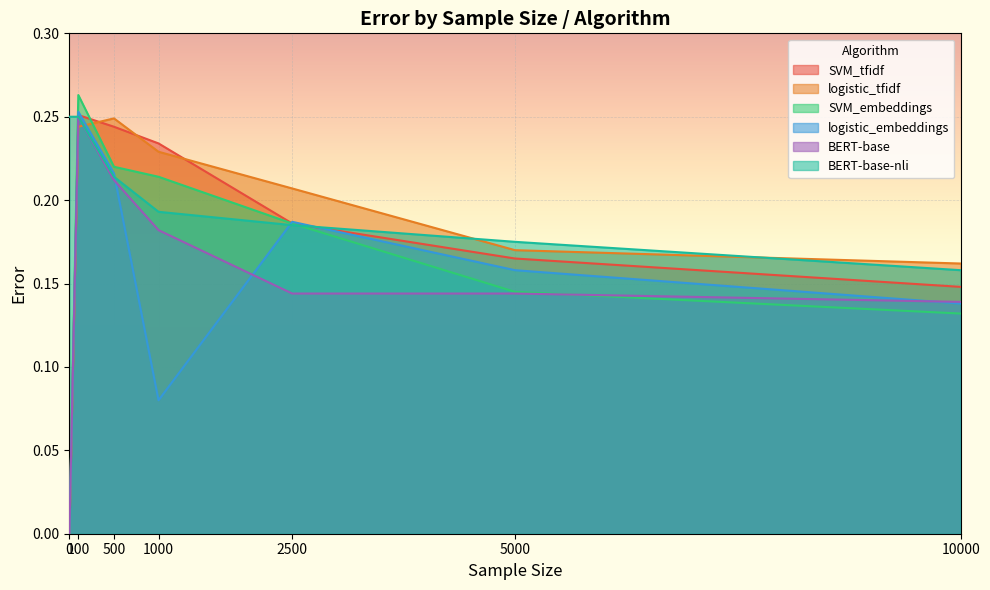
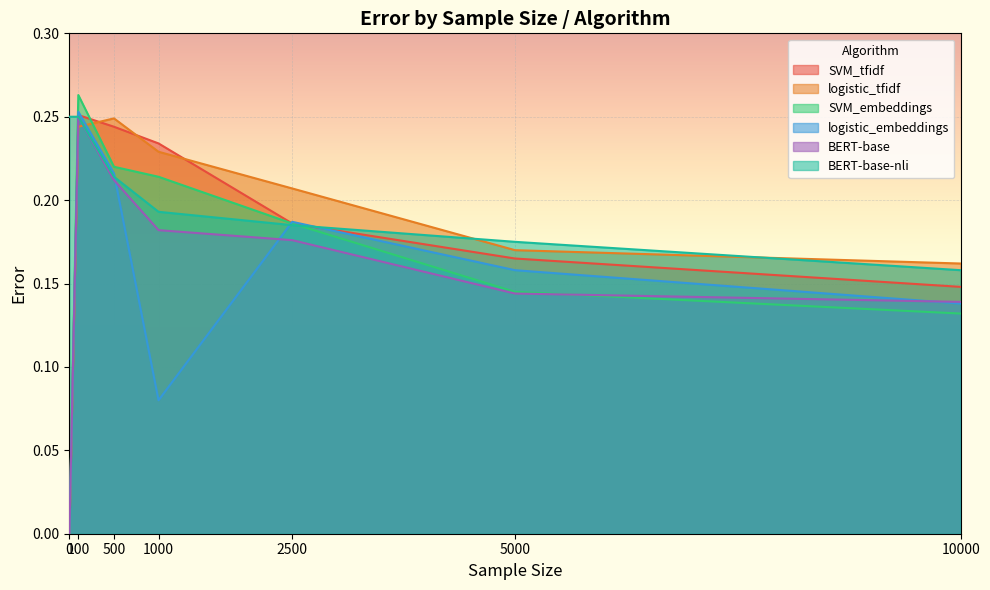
BERT-base, 2500: 0.144 -> 0.176
